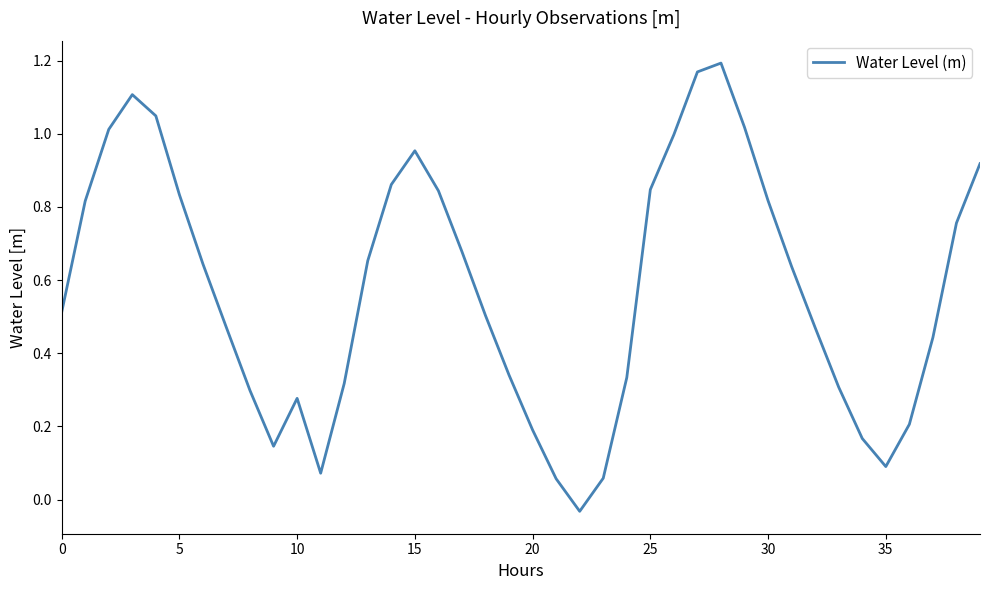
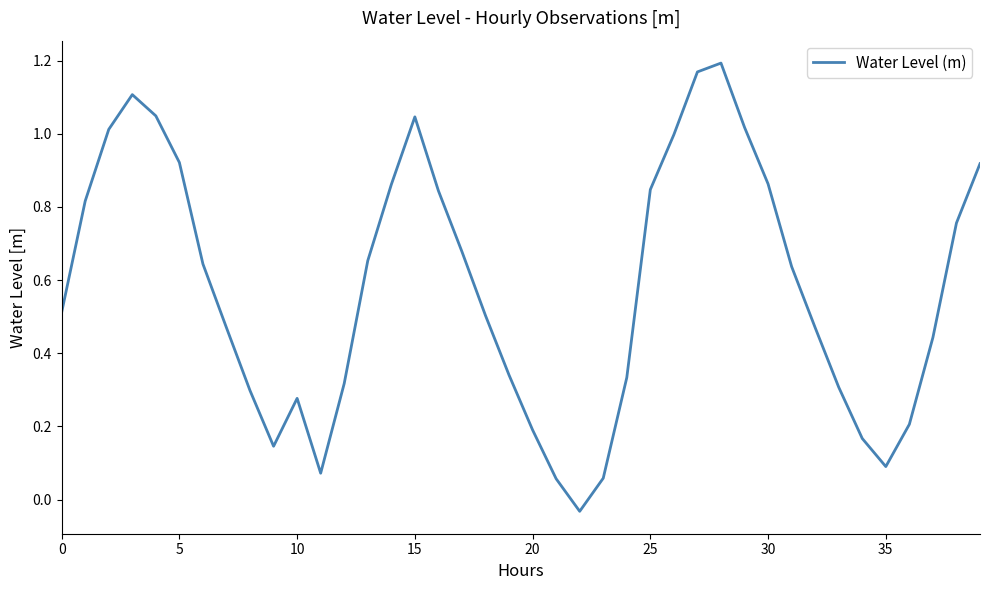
5: 0.83 -> 0.92
15: 0.95 -> 1.05
30: 0.82 -> 0.86
